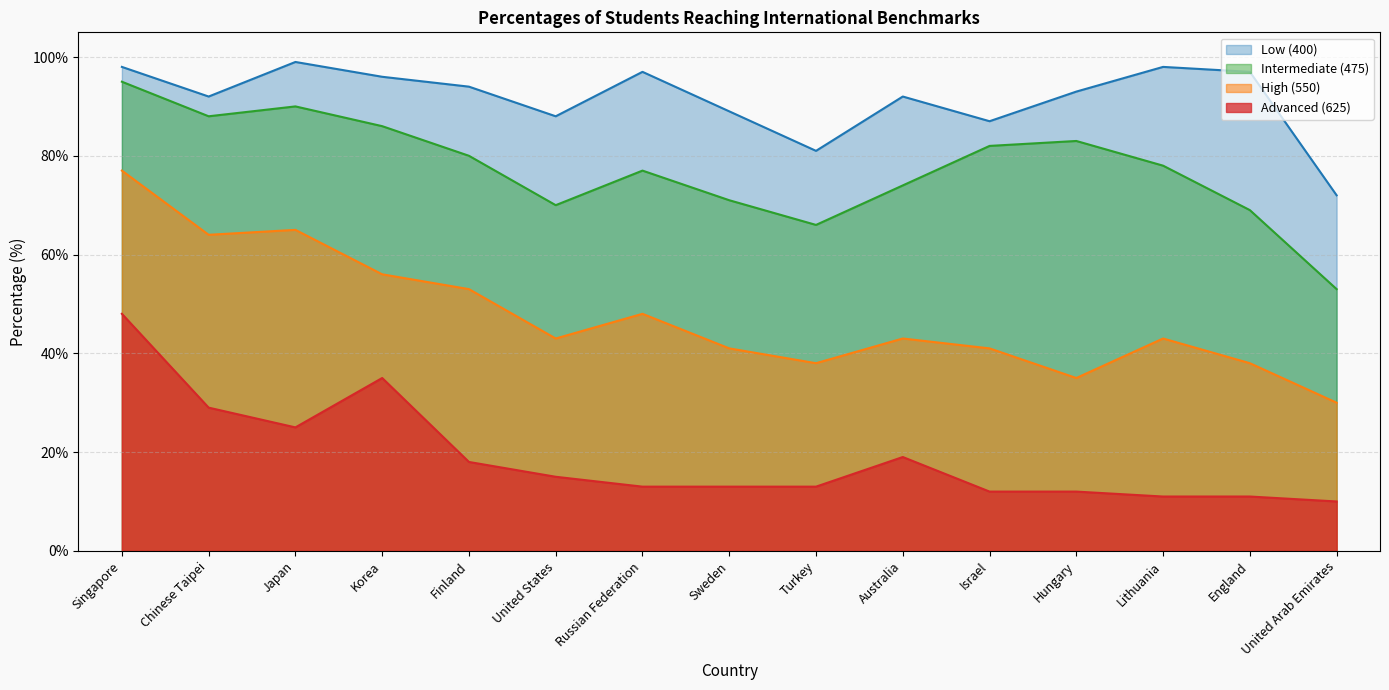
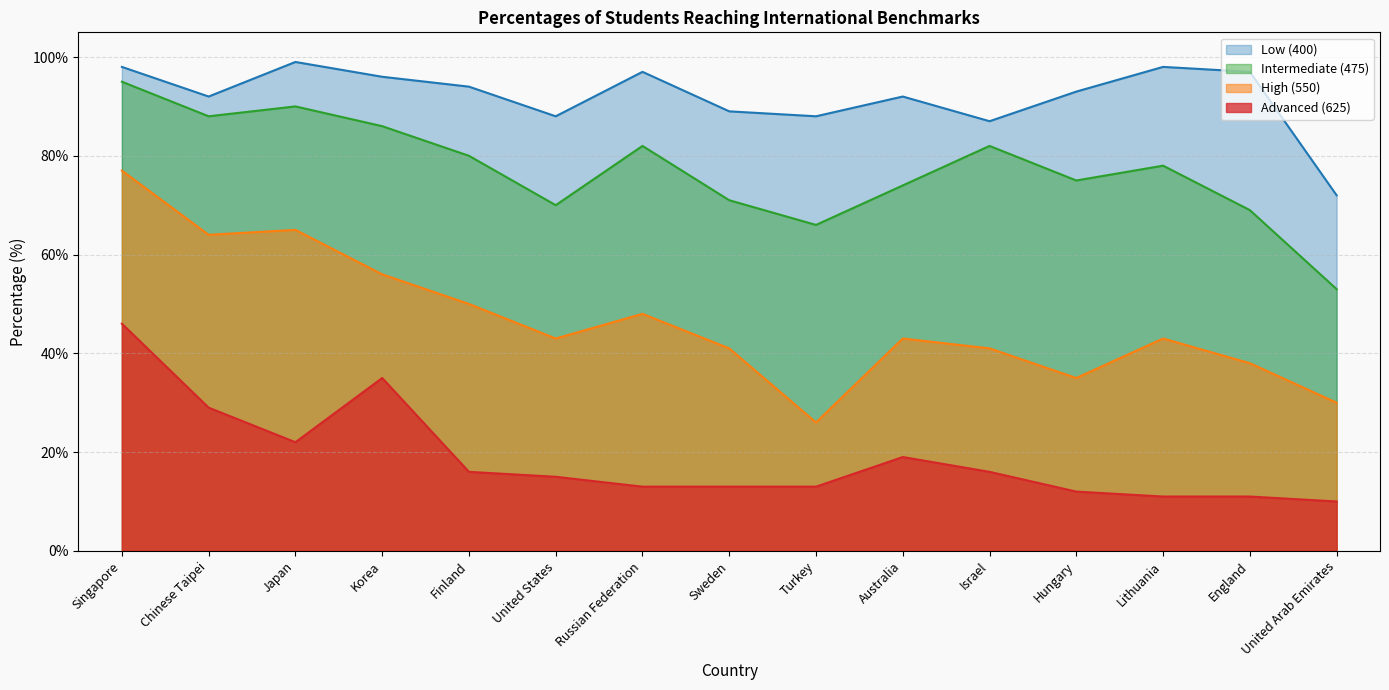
Advanced (625), Singapore: 48% -> 46%
Advanced (625), Japan: 25% -> 22%
High (550), Finland: 53% -> 50%
Advanced (625), Finland: 18% -> 16%
Intermediate (475), Russian Federation: 77% -> 82%
Low (400), Turkey: 81% -> 88%
High (550), Turkey: 38% -> 26%
Advanced (625), Israel: 12% -> 16%
Intermediate (475), Hungary: 83% -> 75%
